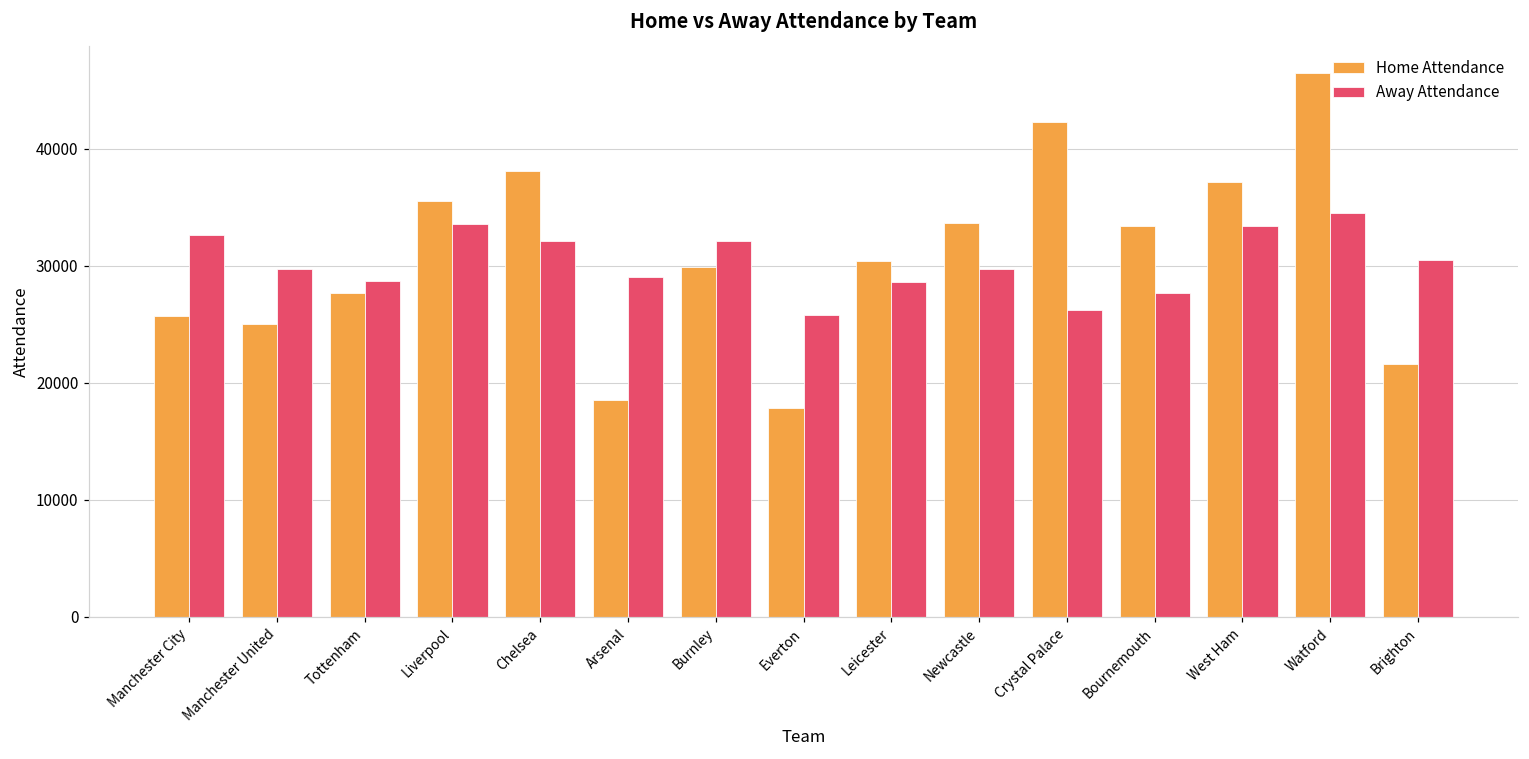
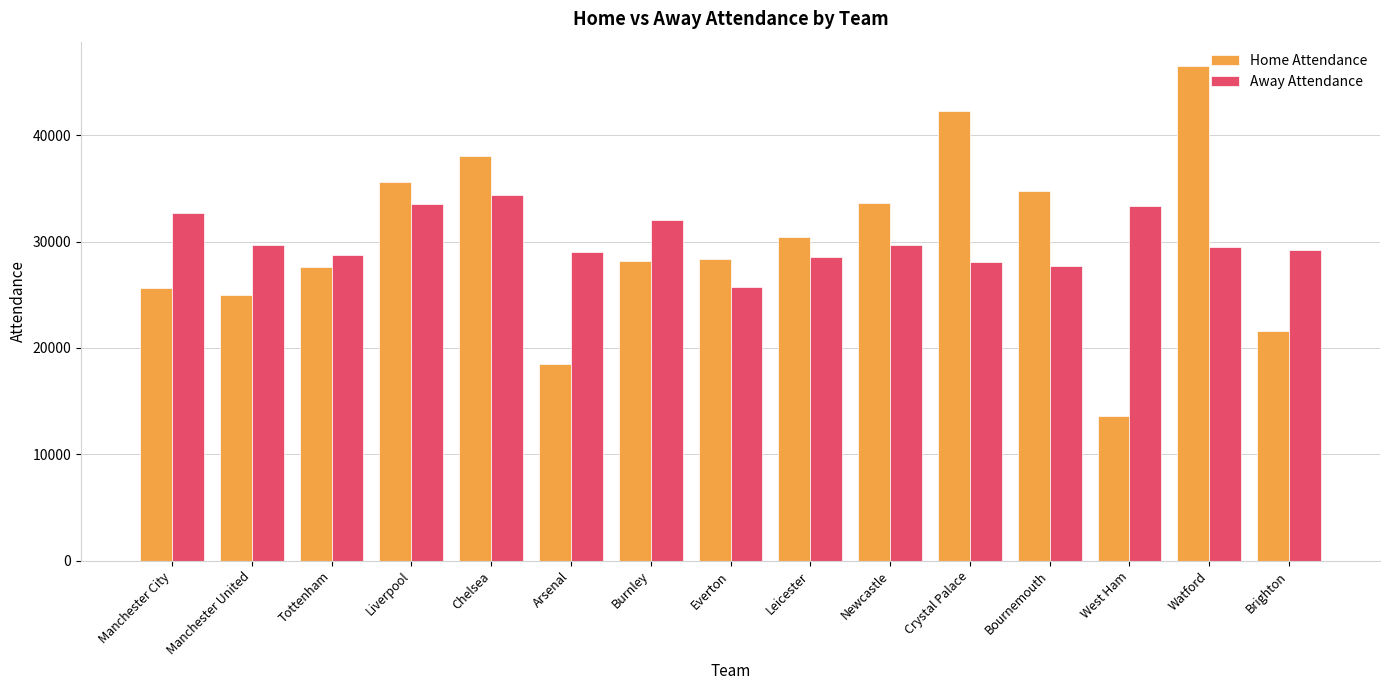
Away Attendance, Chelsea: 32100 -> 34400
Home Attendance, Burnley: 29900 -> 28100
Home Attendance, Everton: 17800 -> 28400
Away Attendance, Crystal Palace: 26200 -> 28100
Home Attendance, Bournemouth: 33400 -> 34800
Home Attendance, West Ham: 37200 -> 13600
Away Attendance, Watford: 34500 -> 29500
Away Attendance, Brighton: 30500 -> 29200
